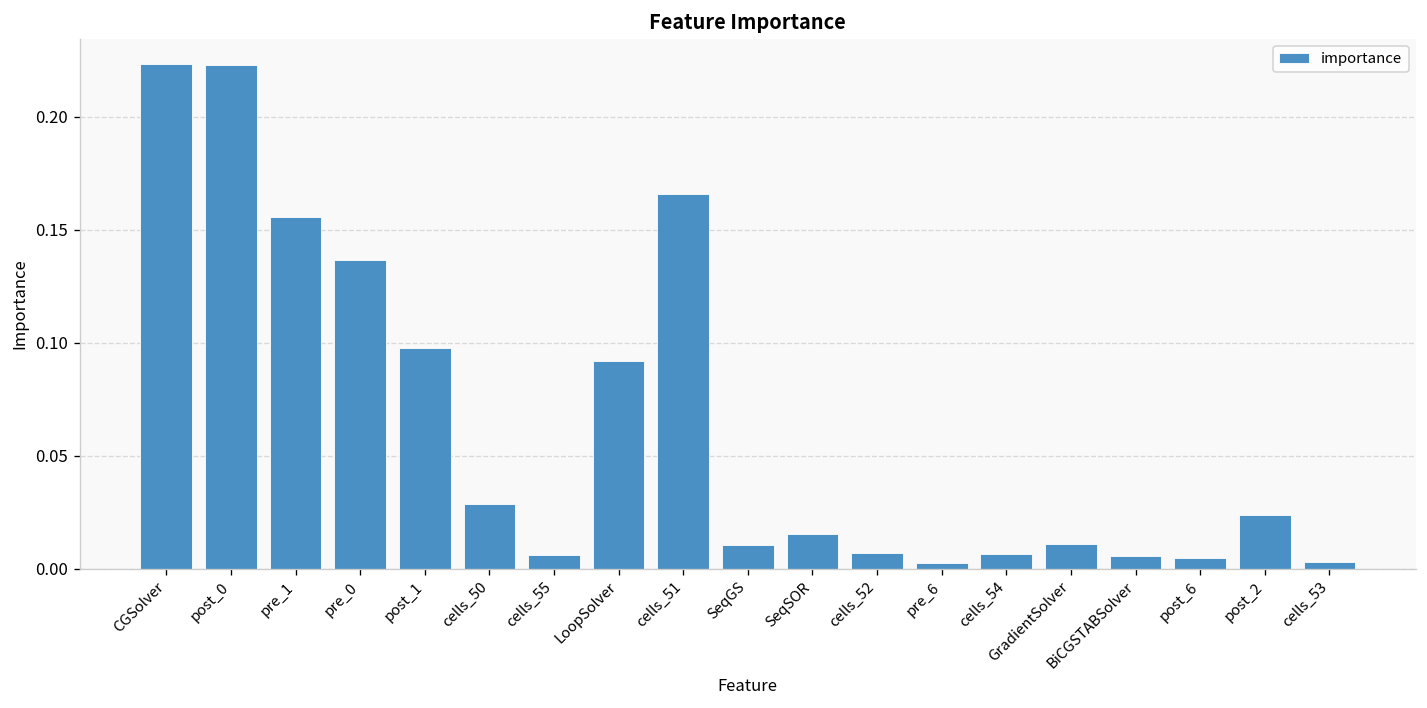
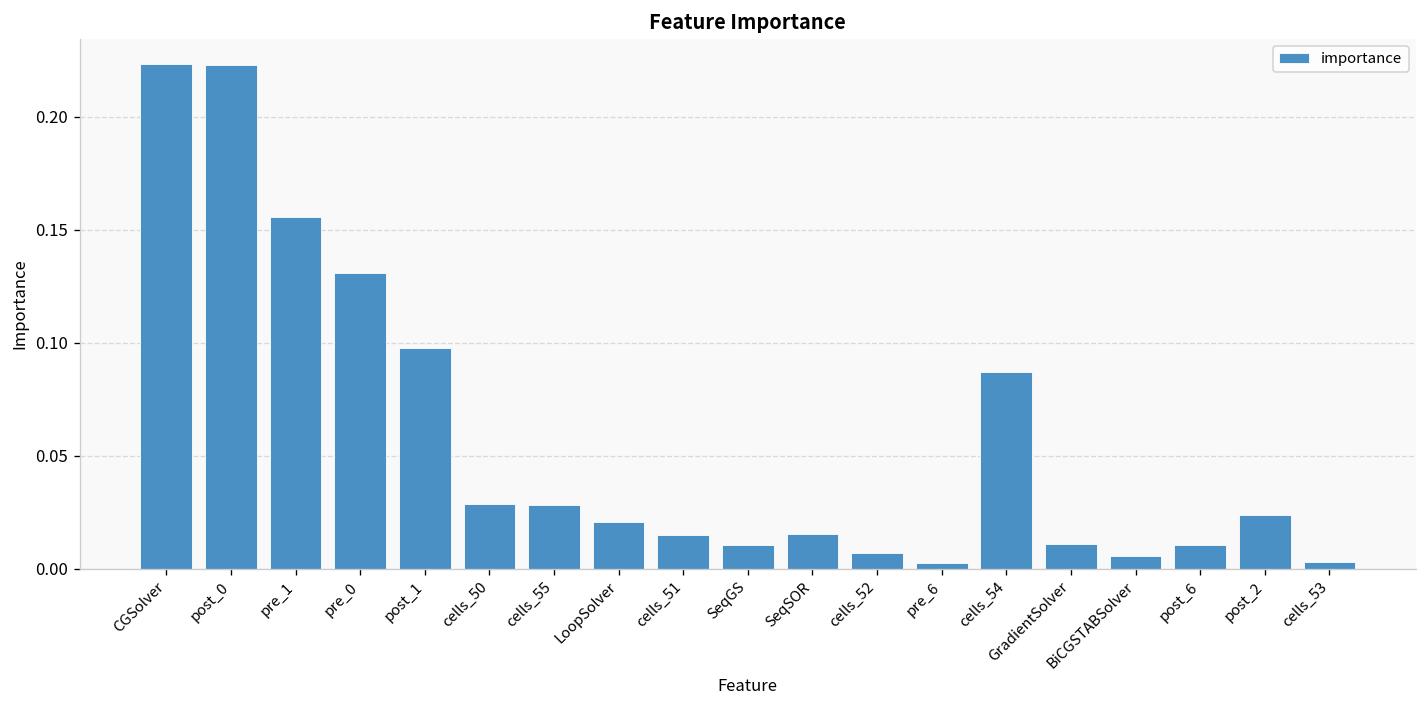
pre_0: 0.137 -> 0.131
cells_55: 0.006 -> 0.028
LoopSolver: 0.092 -> 0.021
cells_51: 0.166 -> 0.015
cells_54: 0.006 -> 0.087
post_6: 0.005 -> 0.011
